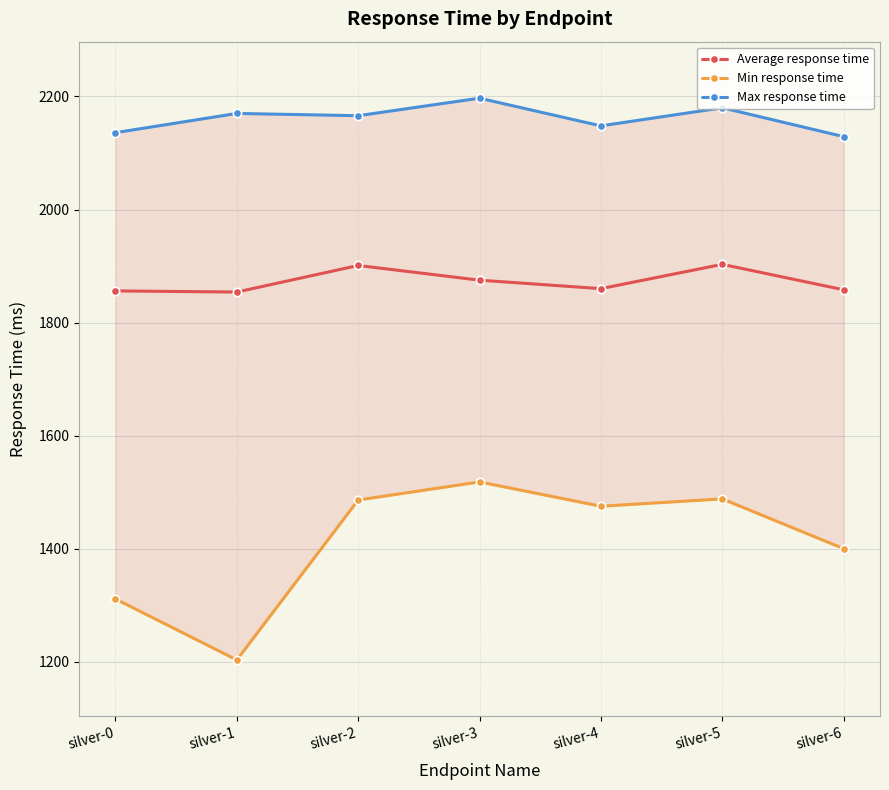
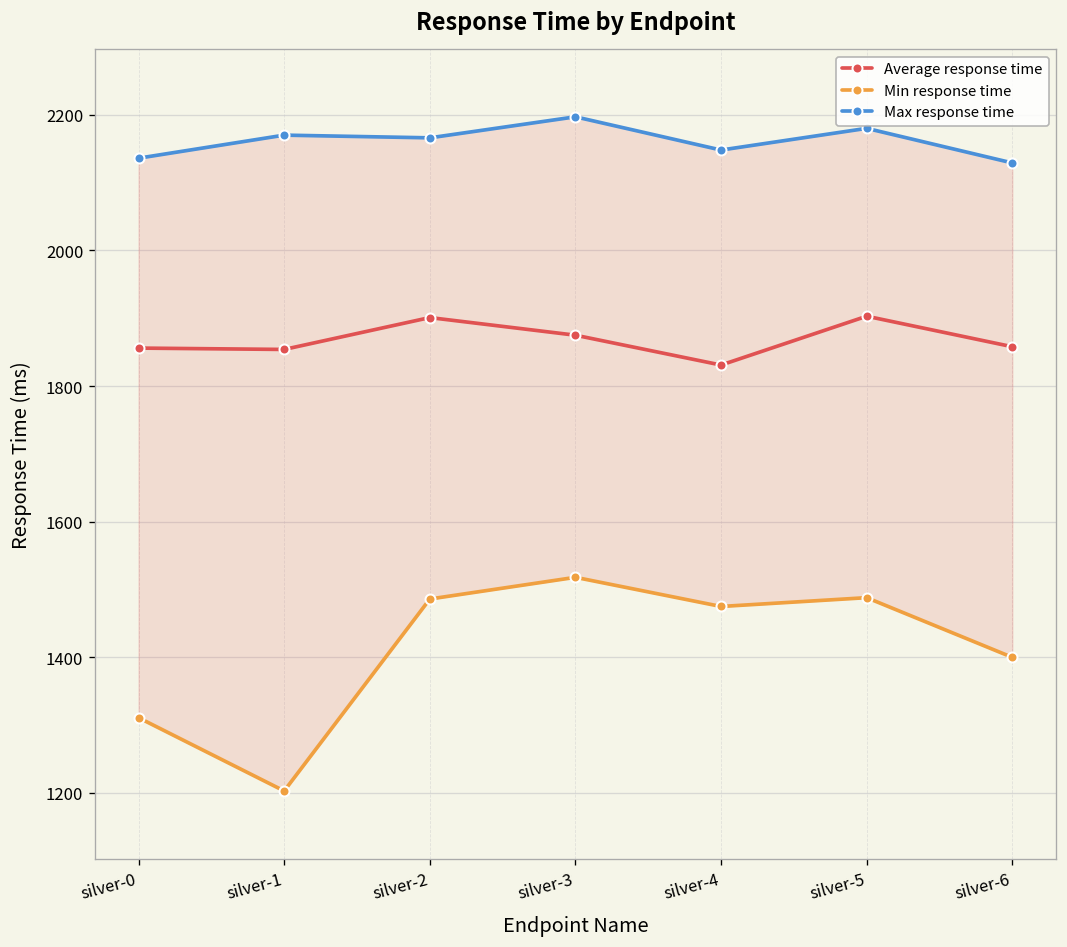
Average response time, silver-4: 1860 -> 1830
